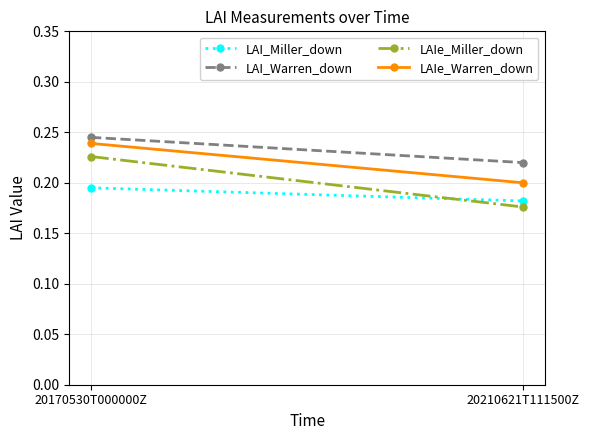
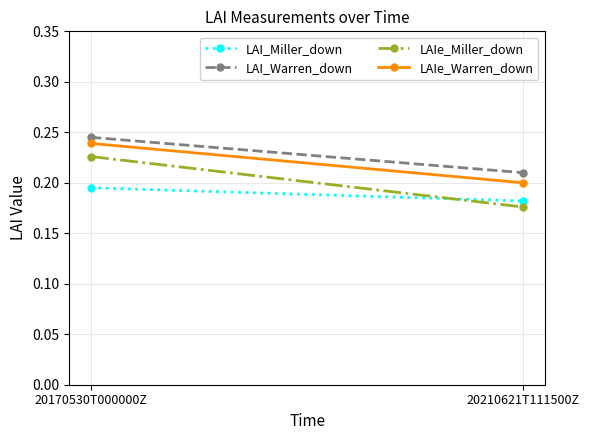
LAI_Warren_down, 20210621T111500Z: 0.22 -> 0.21
